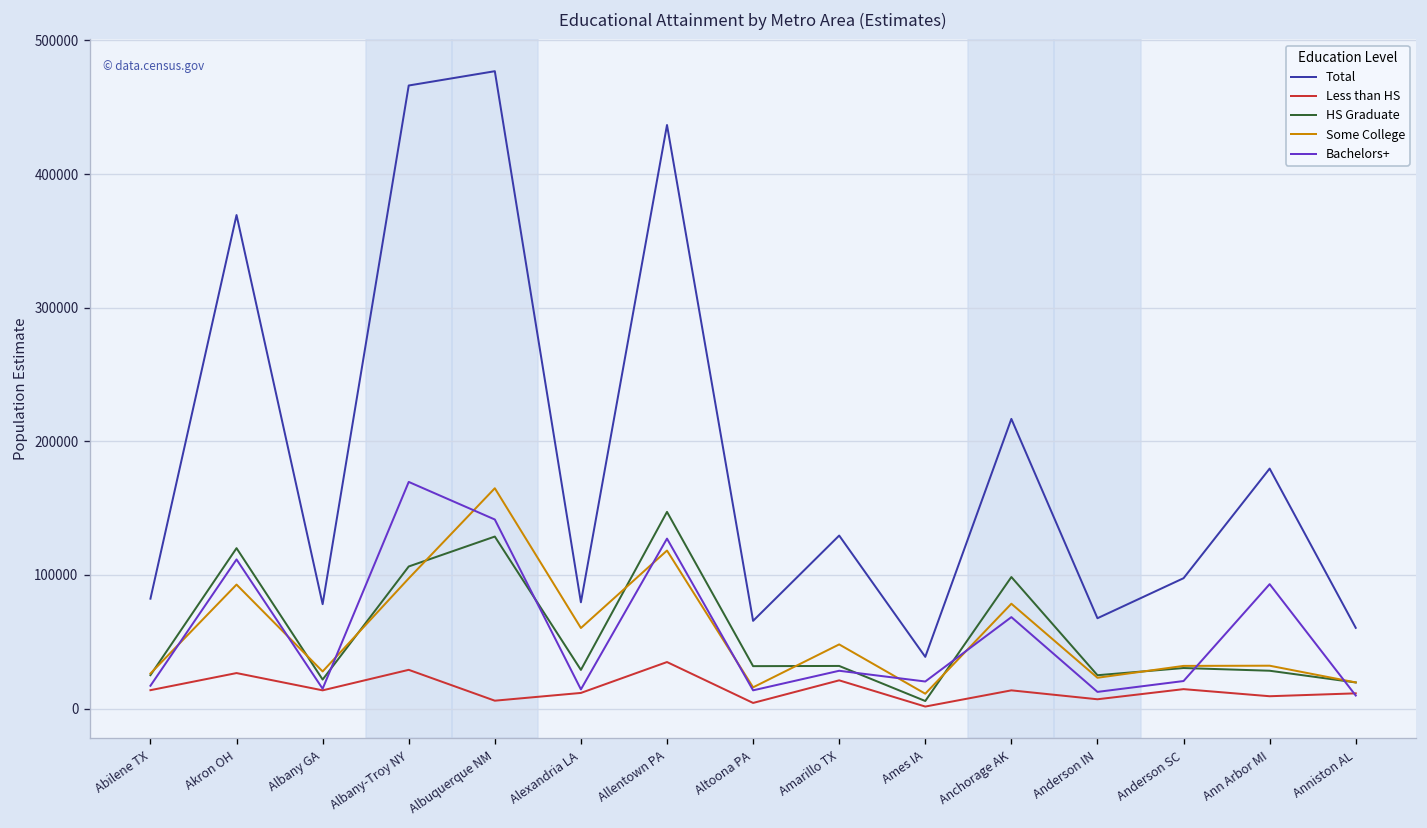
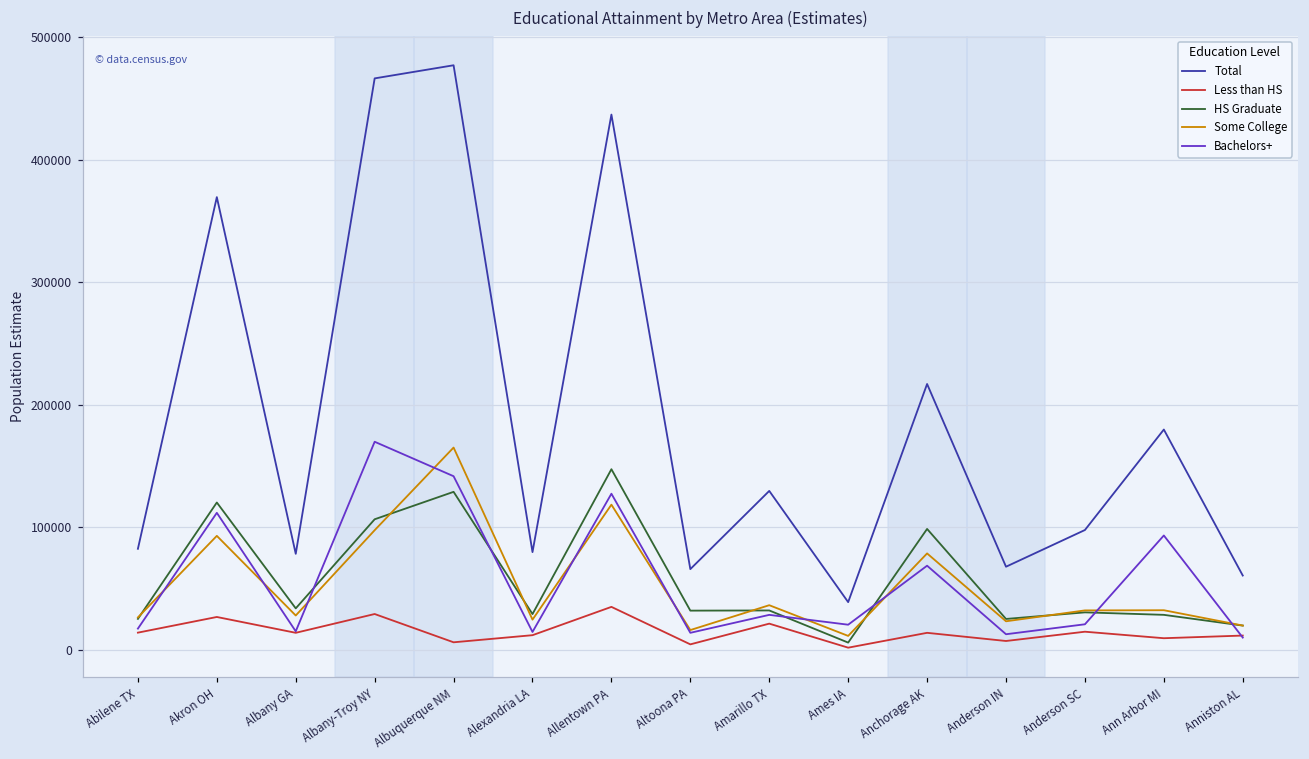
HS Graduate, Albany GA: 22000 -> 34000
Some College, Alexandria LA: 60000 -> 24000
Some College, Amarillo TX: 48000 -> 36000
